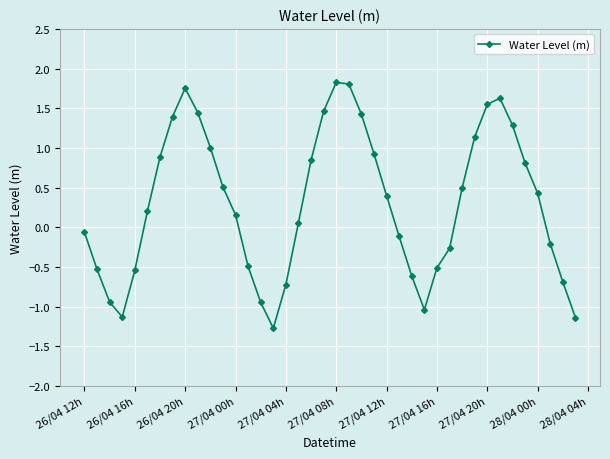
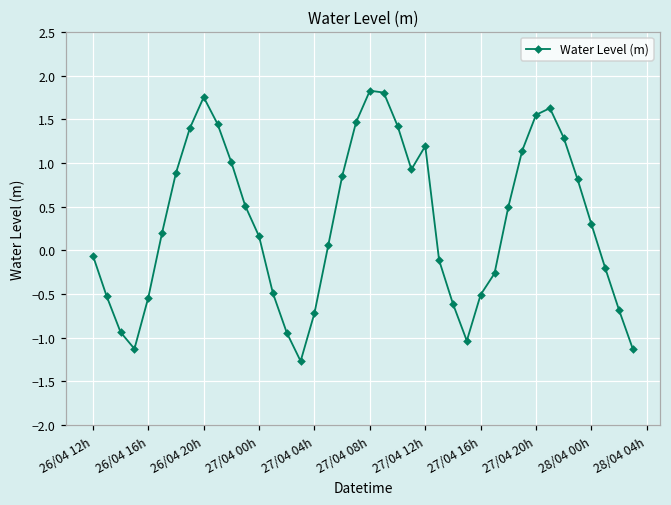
27/04 12h: 0.4 -> 1.2
28/04 00h: 0.4 -> 0.3
